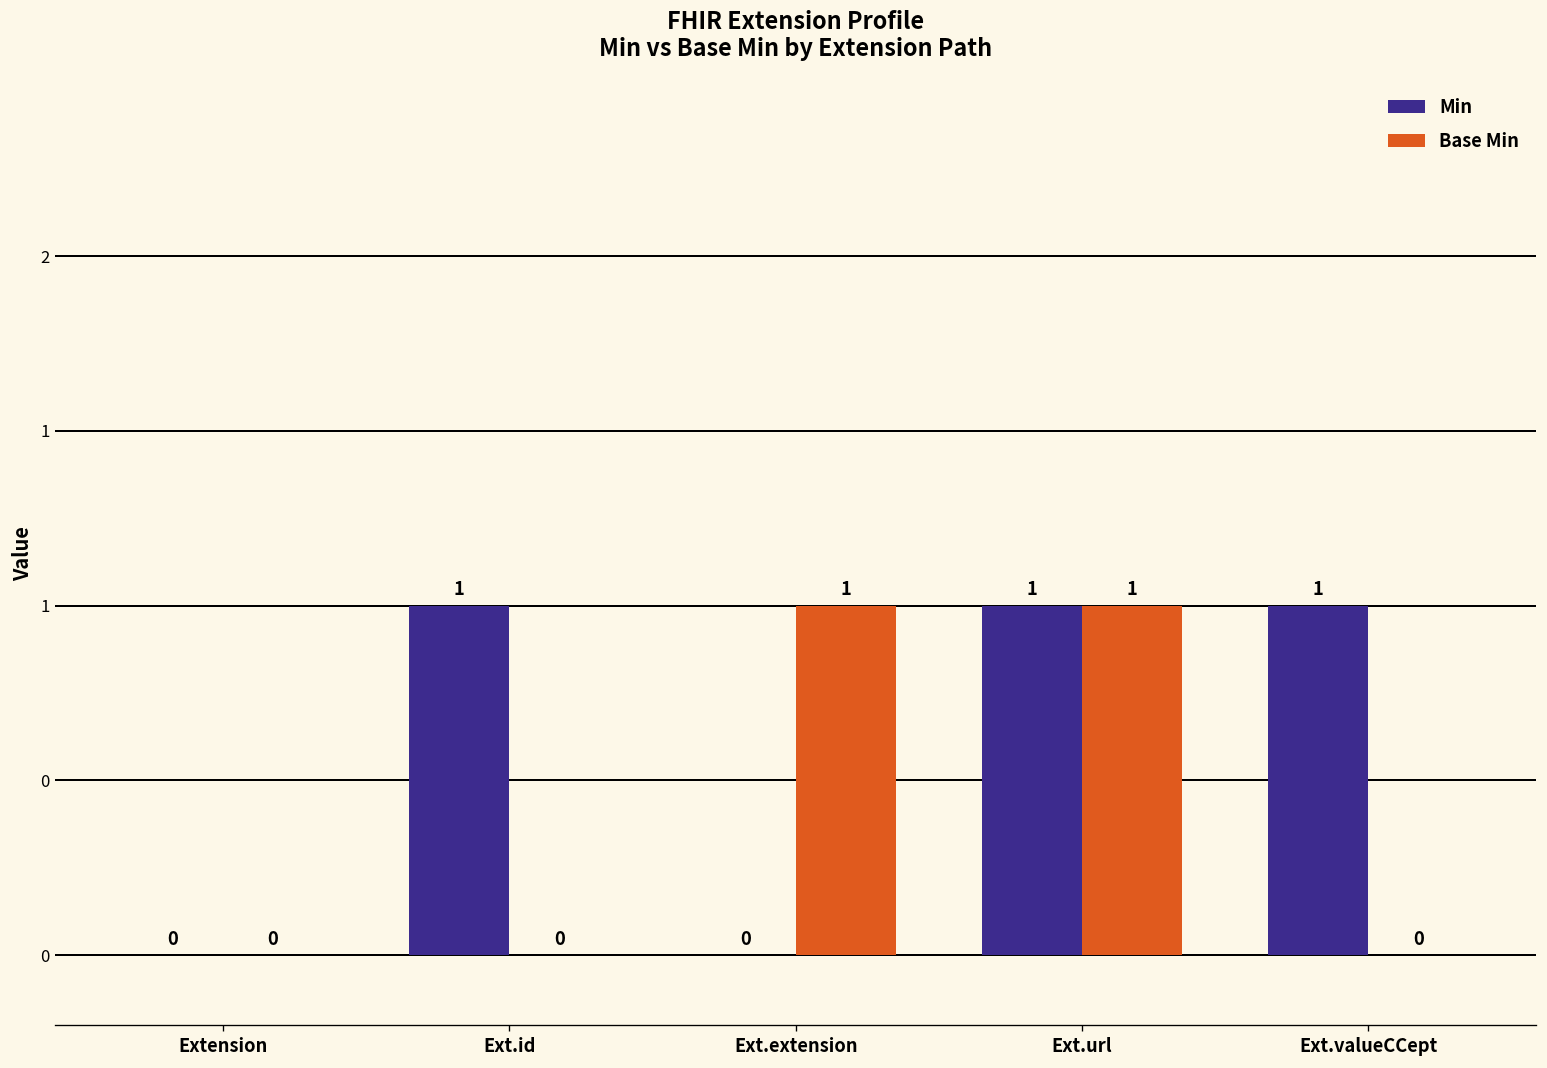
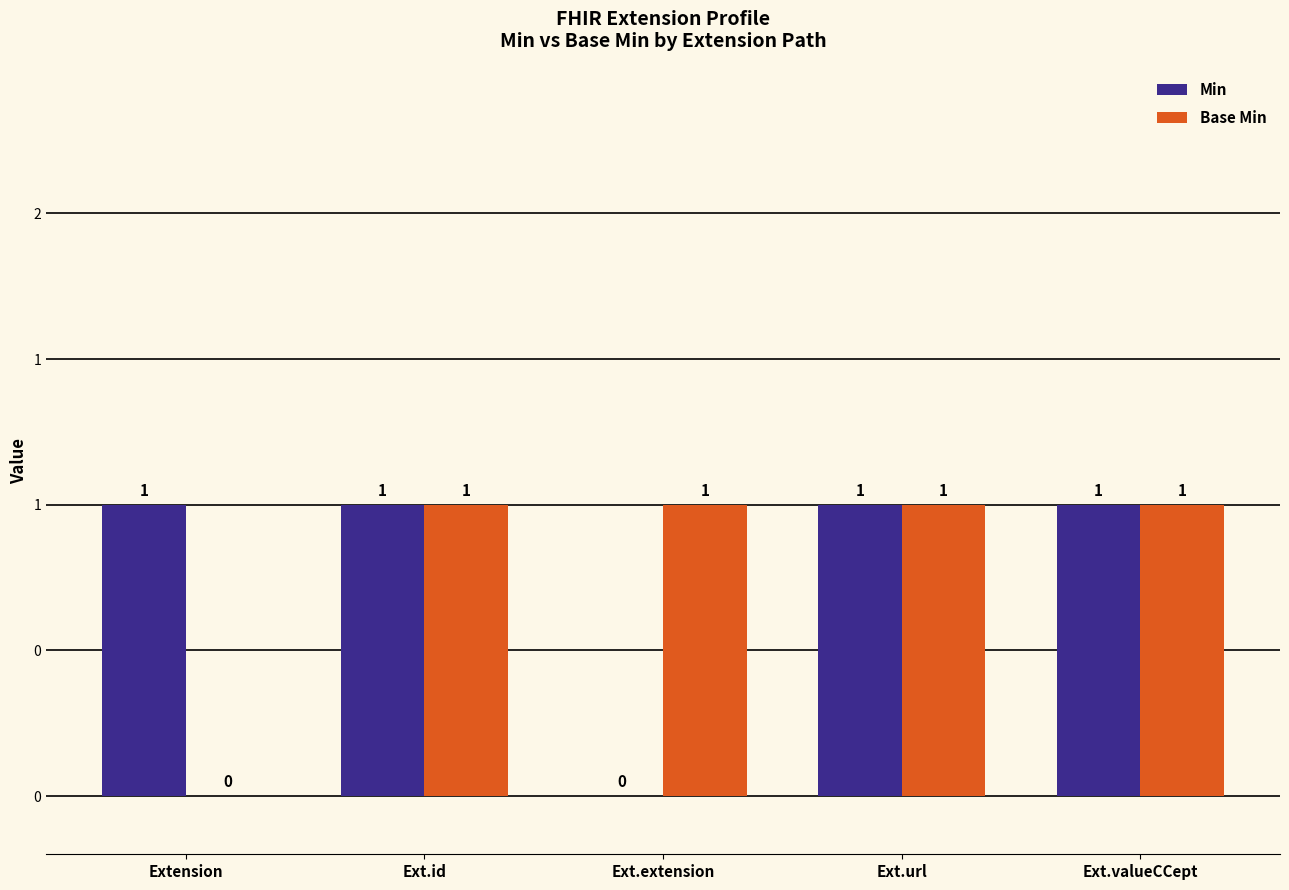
Min, Extension: 0 -> 1
Base Min, Ext.id: 0 -> 1
Base Min, Ext.valueCCept: 0 -> 1
